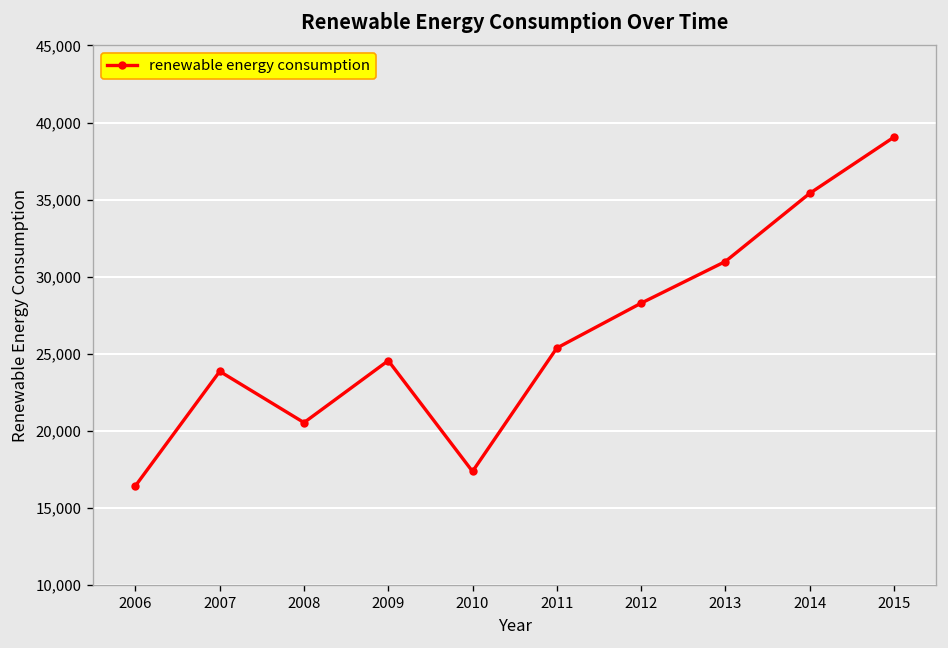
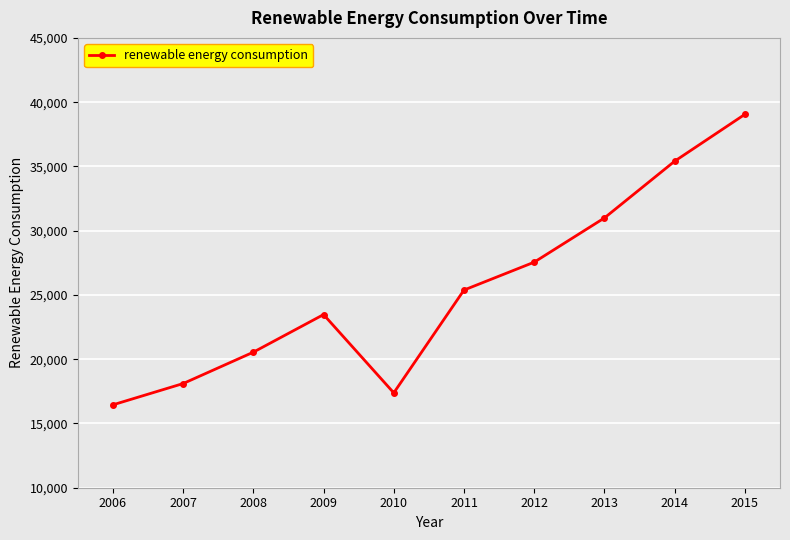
2007: 23,900 -> 18,100
2009: 24,600 -> 23,500
2012: 28,300 -> 27,500
